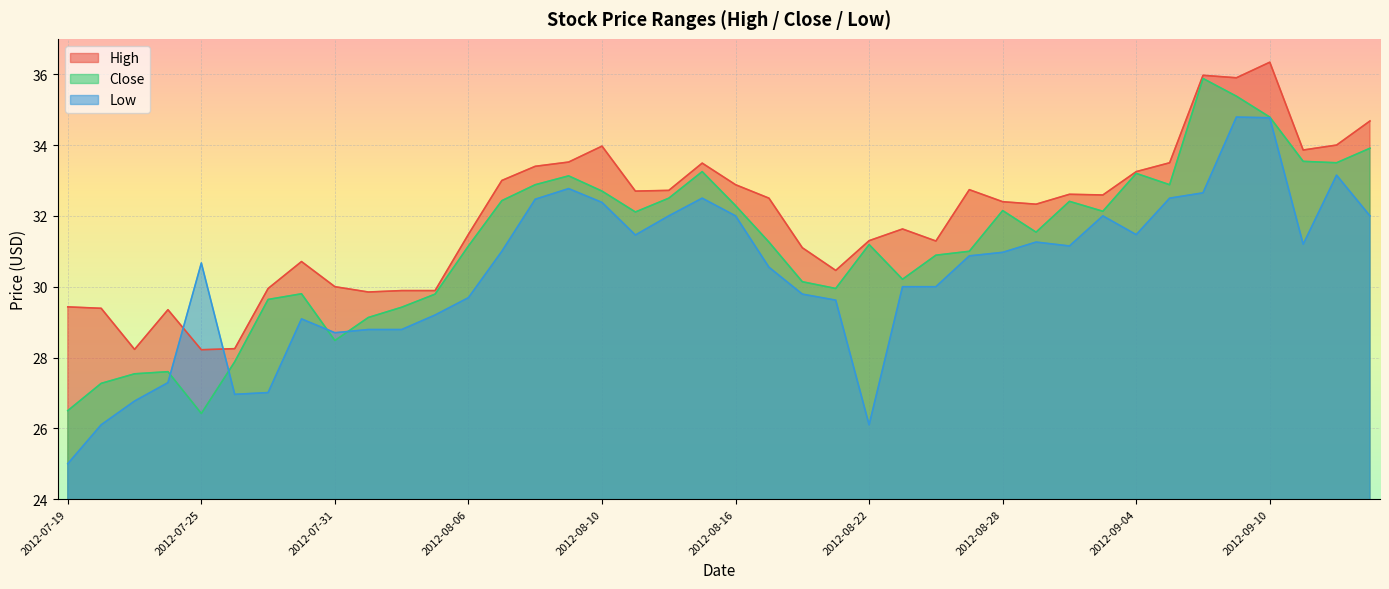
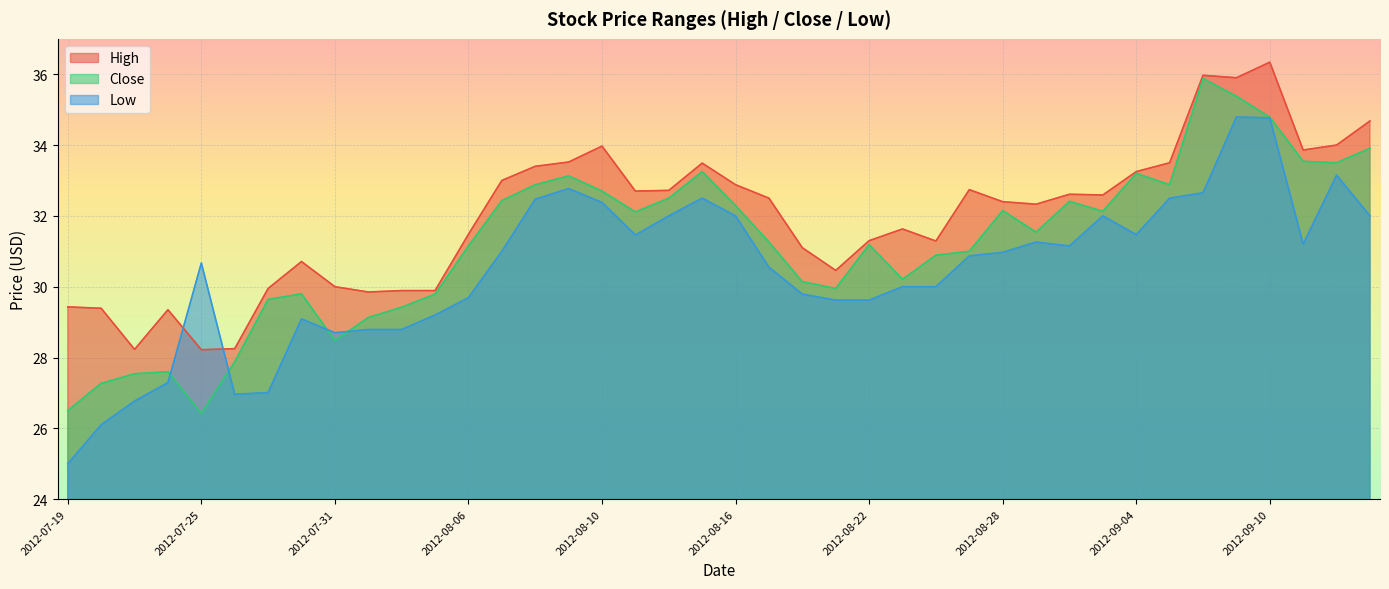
Low, 2012-08-22: 26.1 -> 29.6
